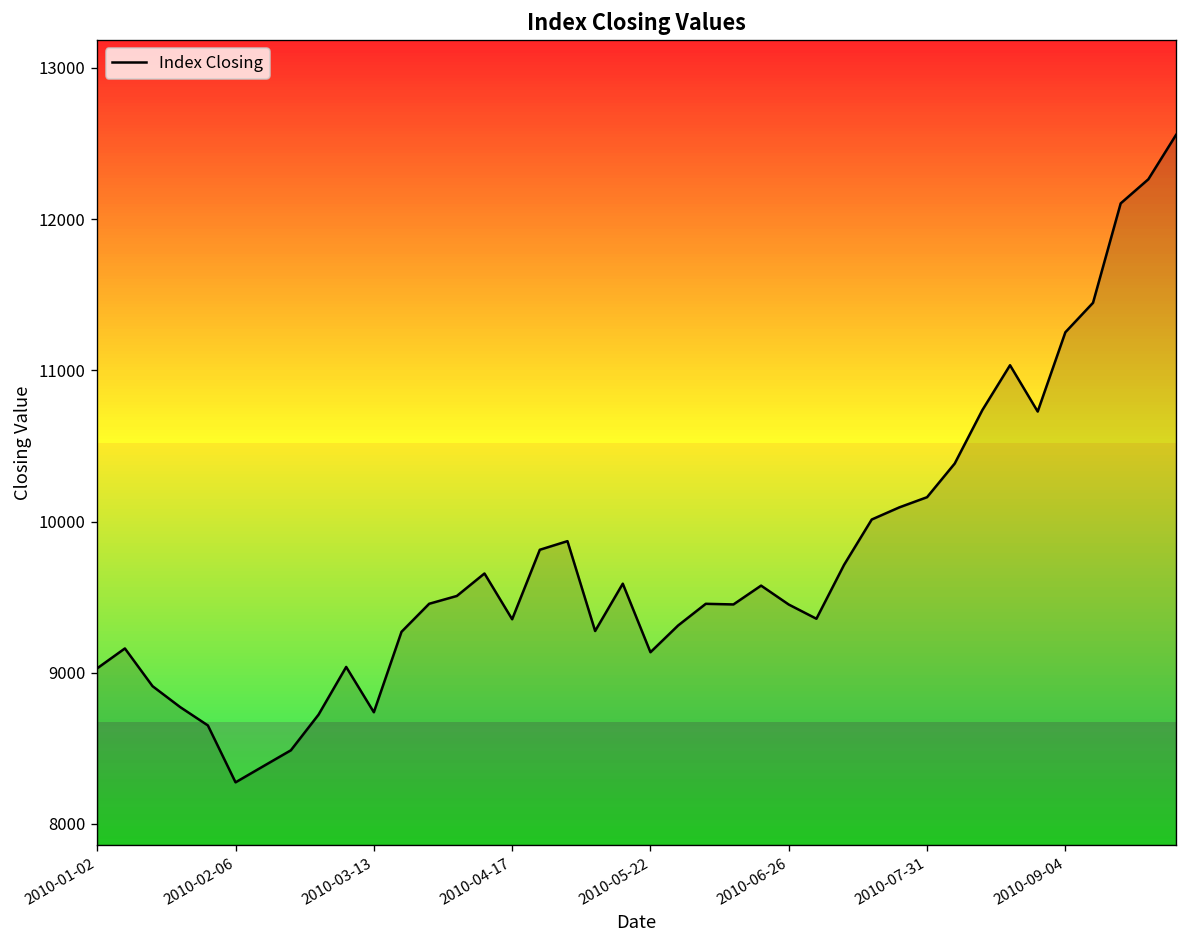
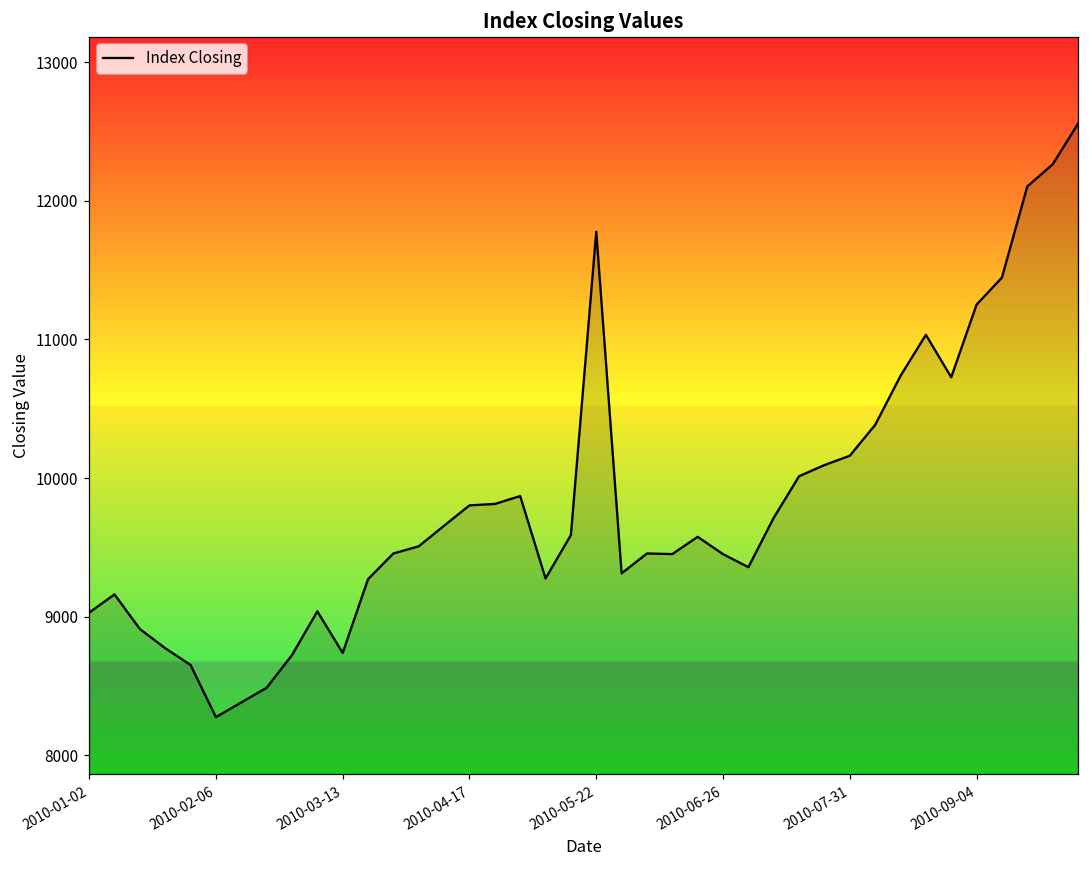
2010-04-17: 9350 -> 9800
2010-05-22: 9140 -> 11780
